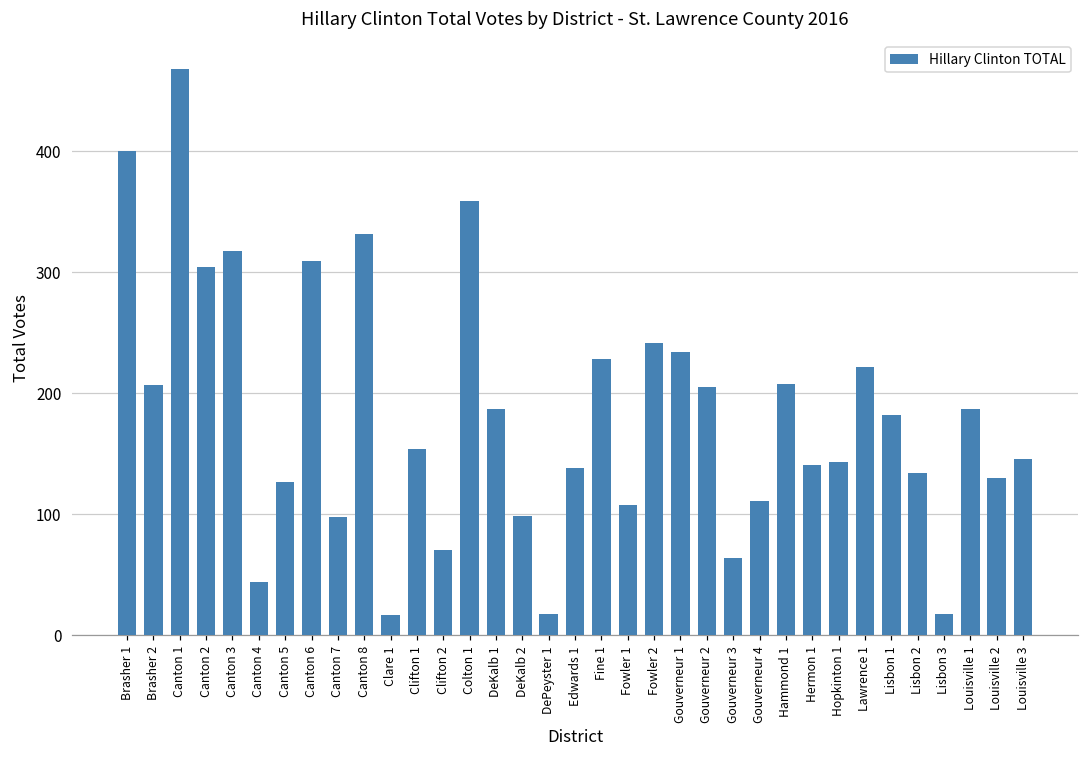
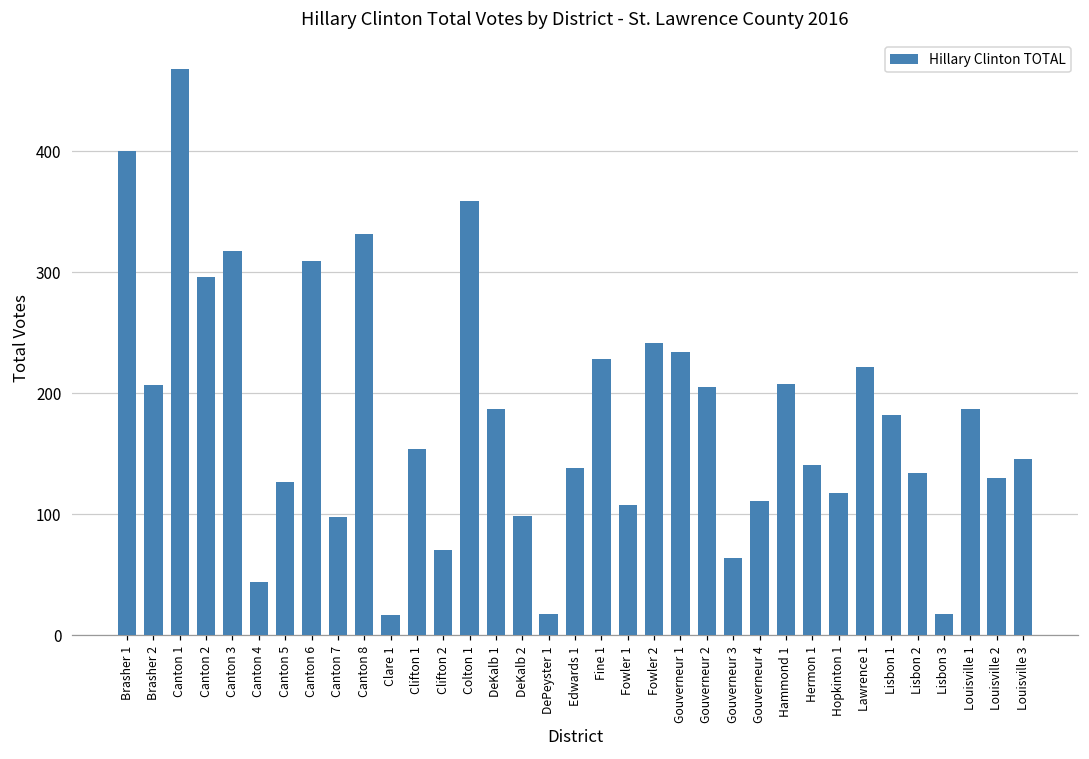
Canton 2: 304 -> 296
Hopkinton 1: 143 -> 118
